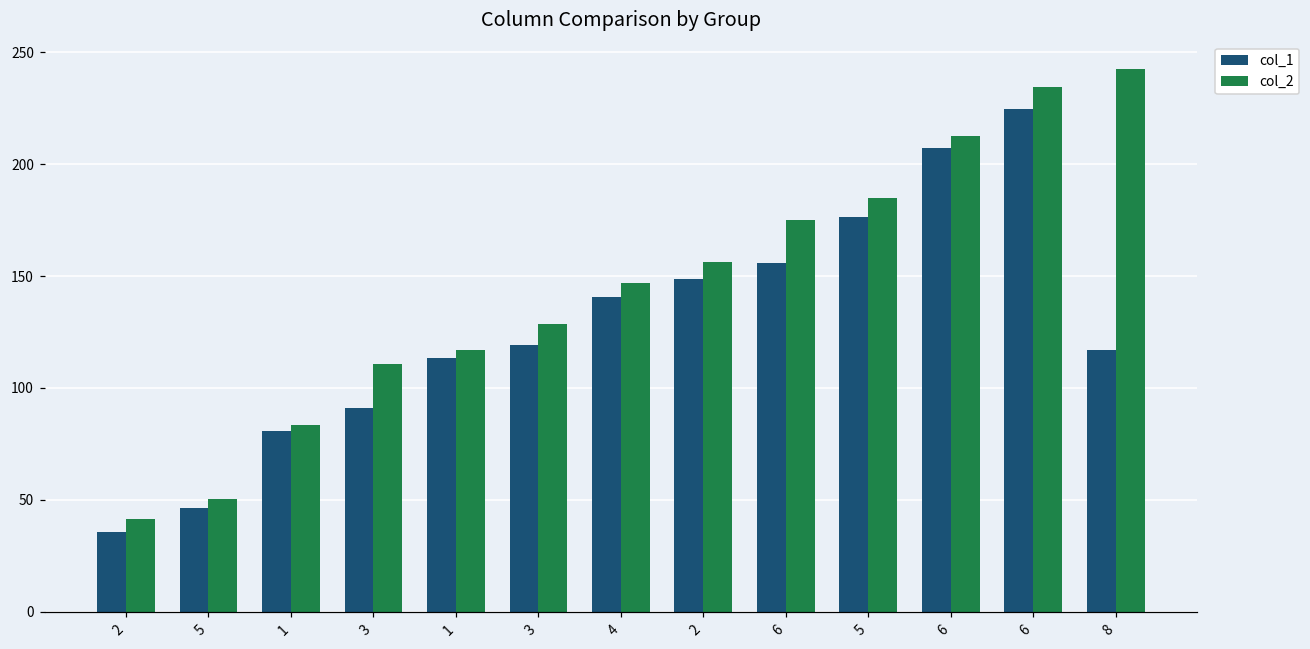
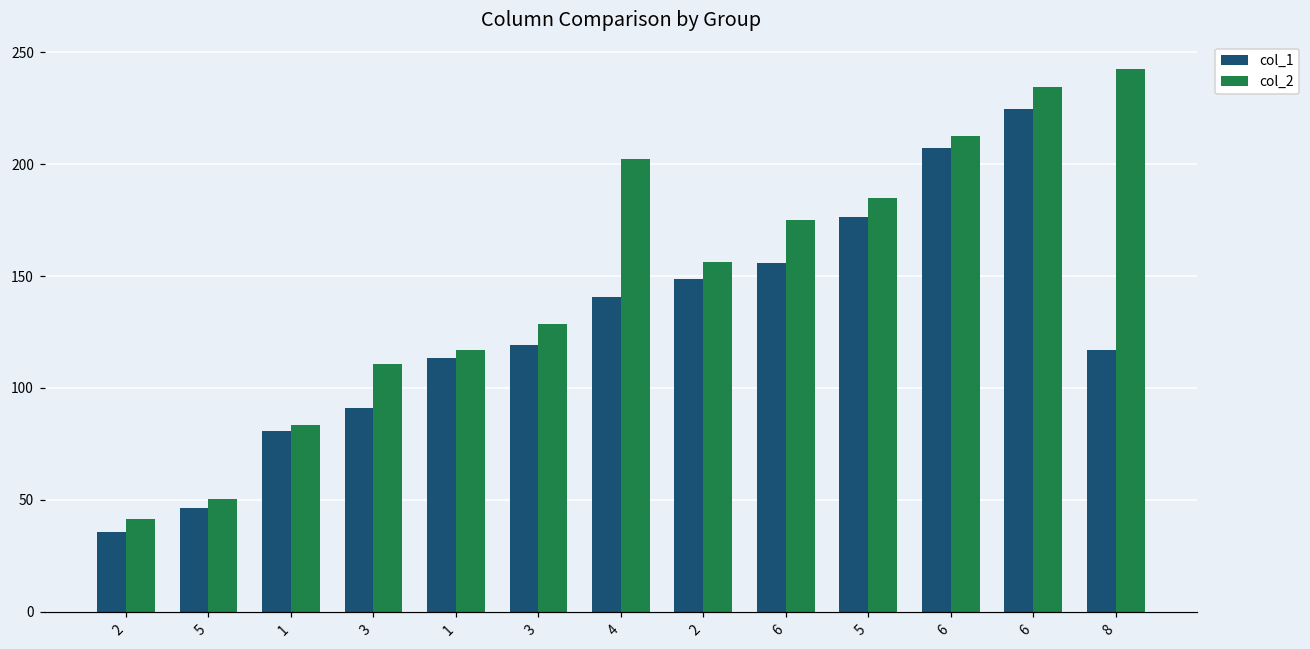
col_2, 4: 147 -> 202
